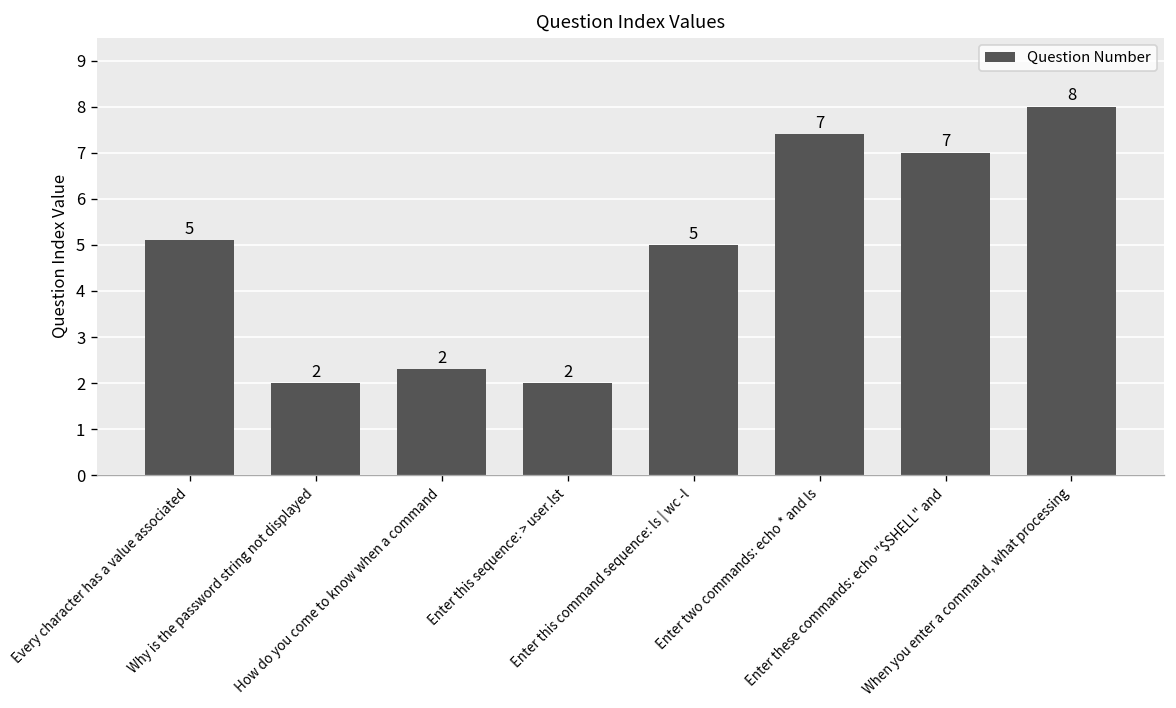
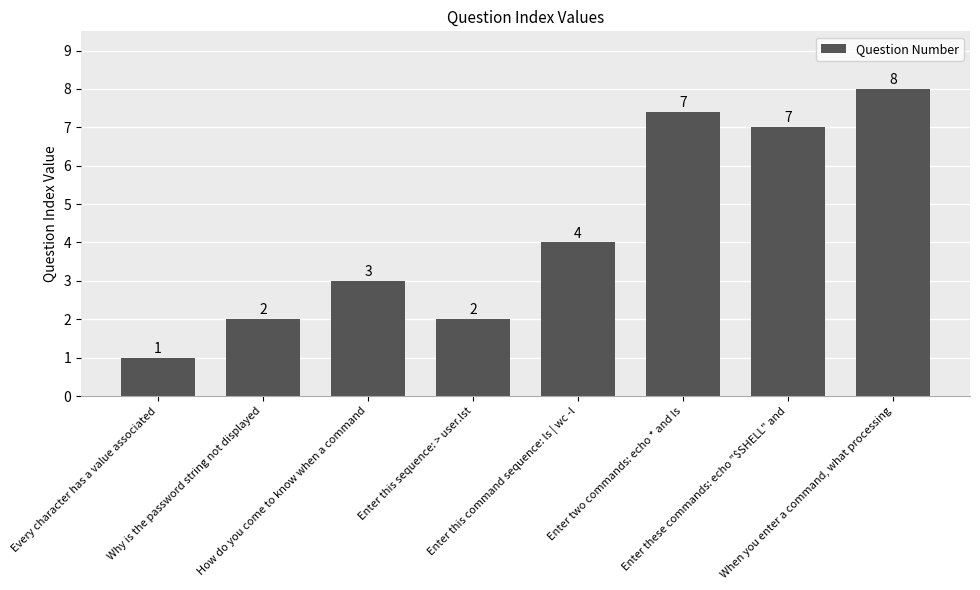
Every character has a value associated: 5 -> 1
How do you come to know when a command: 2 -> 3
Enter this command sequence: ls | wc -l: 5 -> 4
